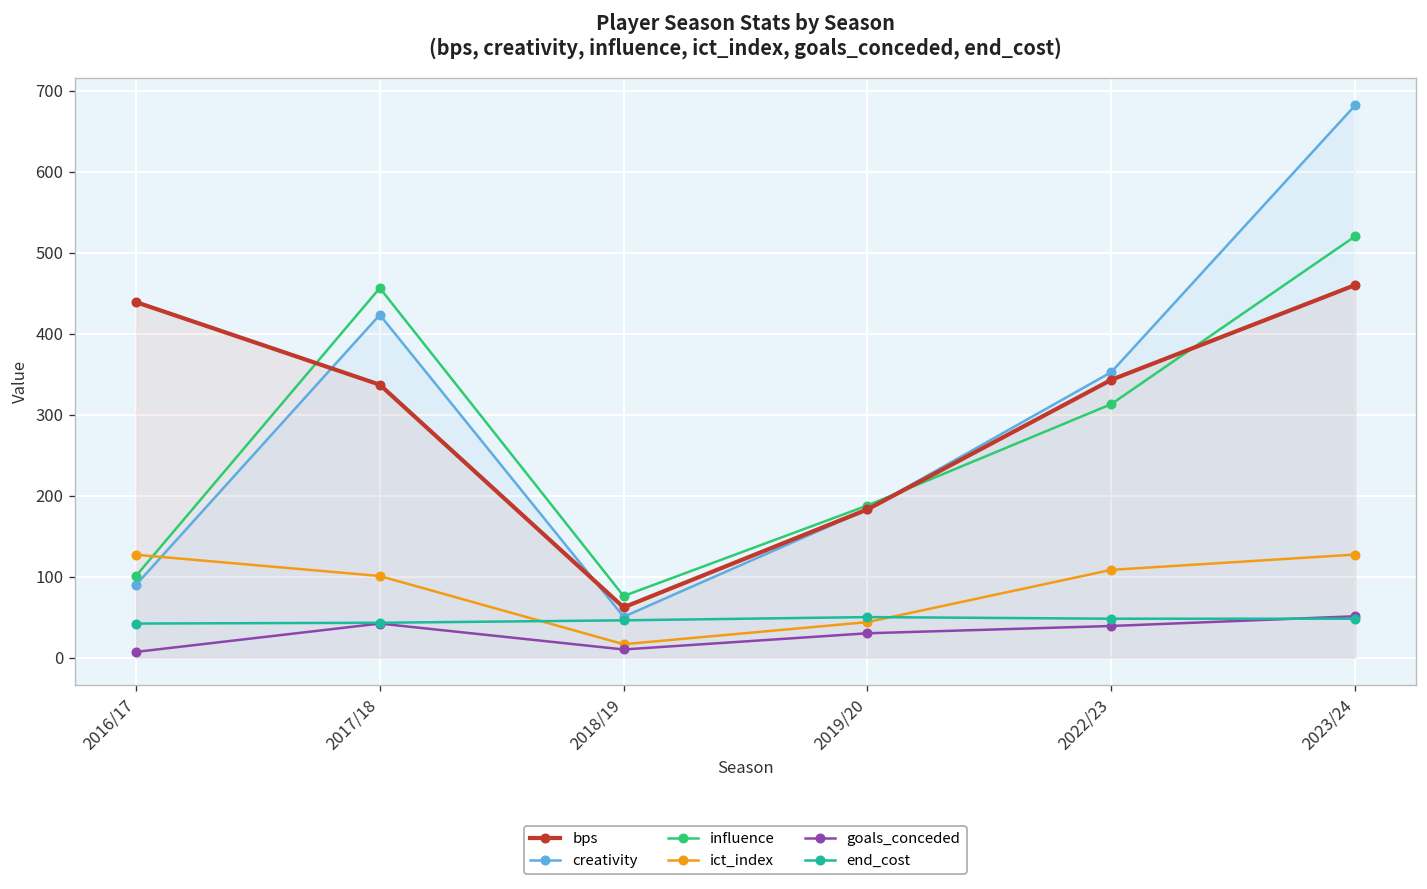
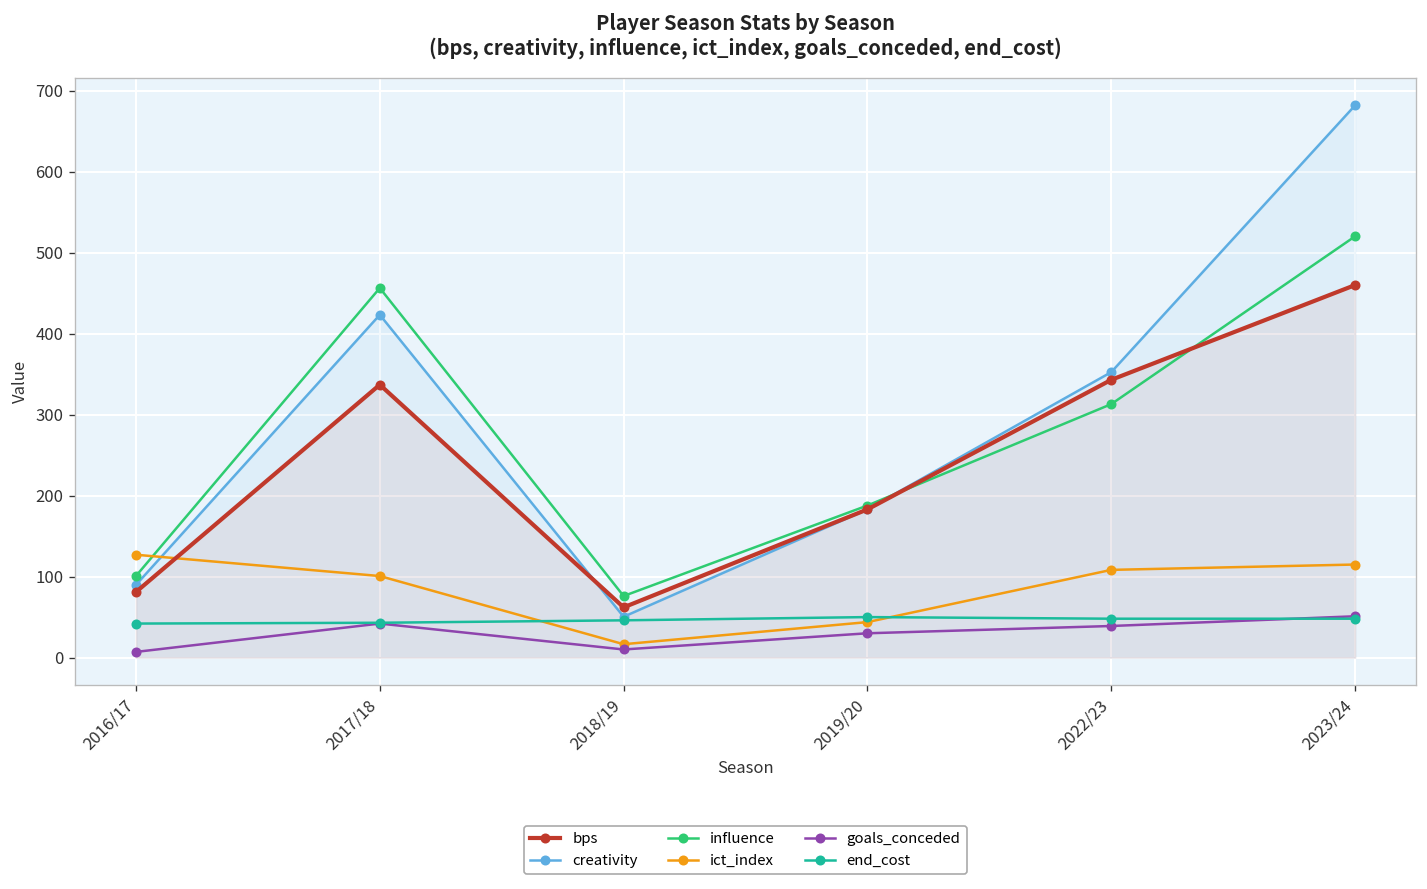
bps, 2016/17: 440 -> 80
ict_index, 2023/24: 130 -> 110
